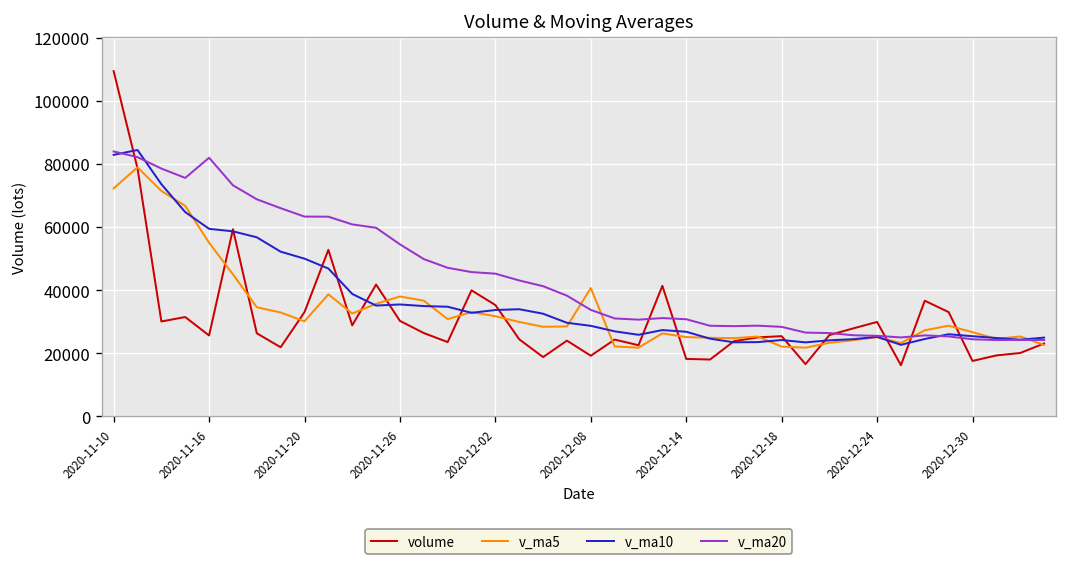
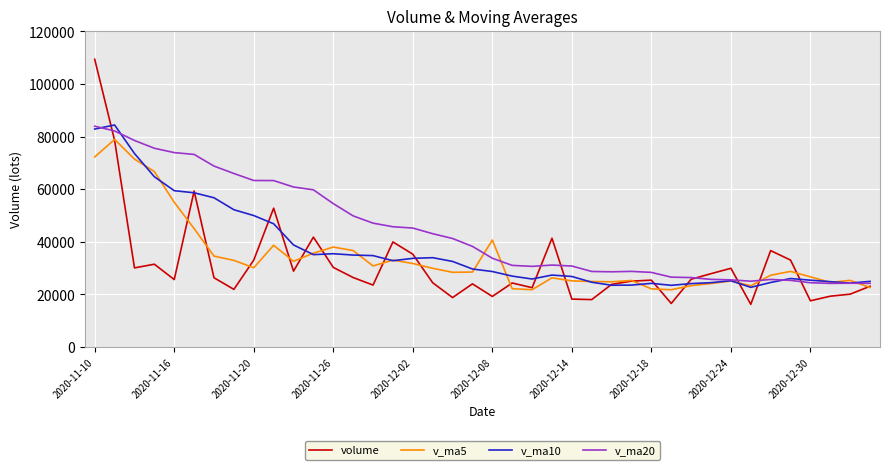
v_ma20, 2020-11-16: 82000 -> 74000
